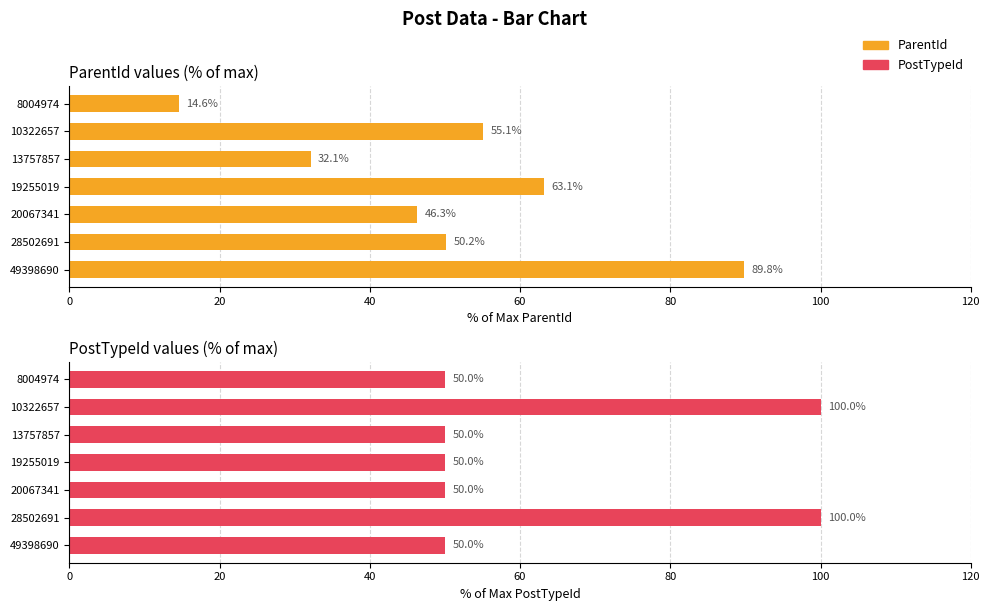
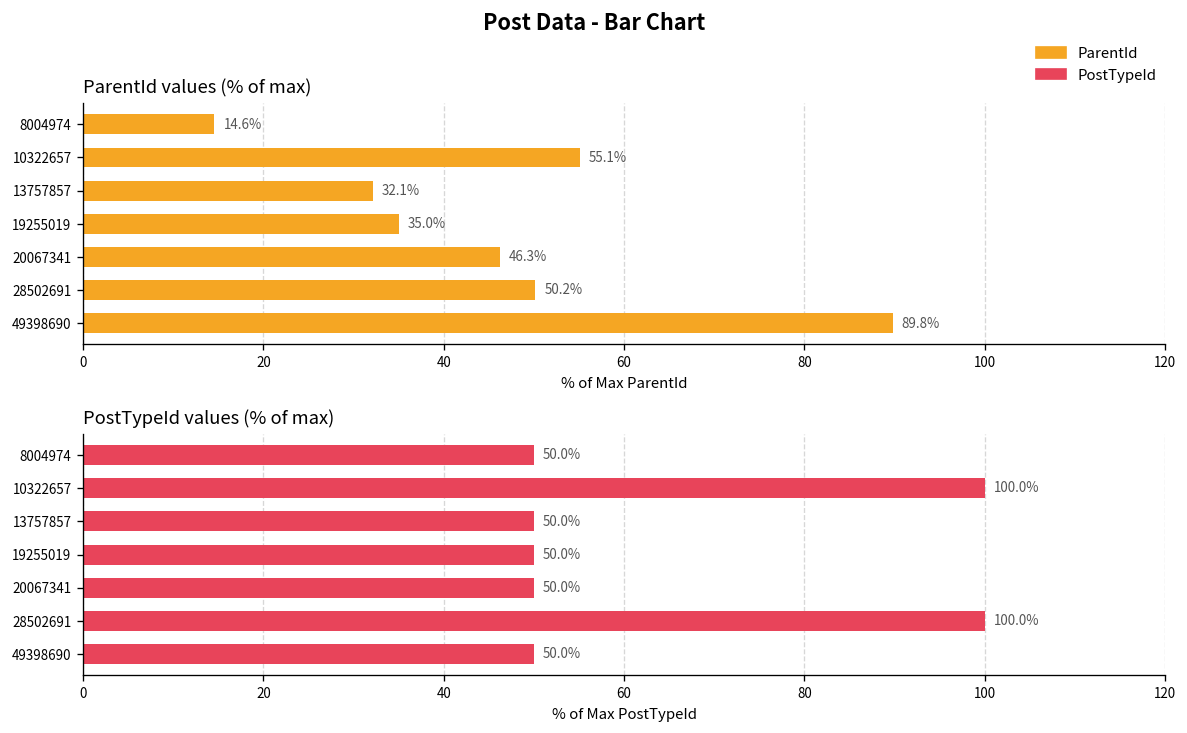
ParentId values (% of max), 19255019: 63.1% -> 35.0%
